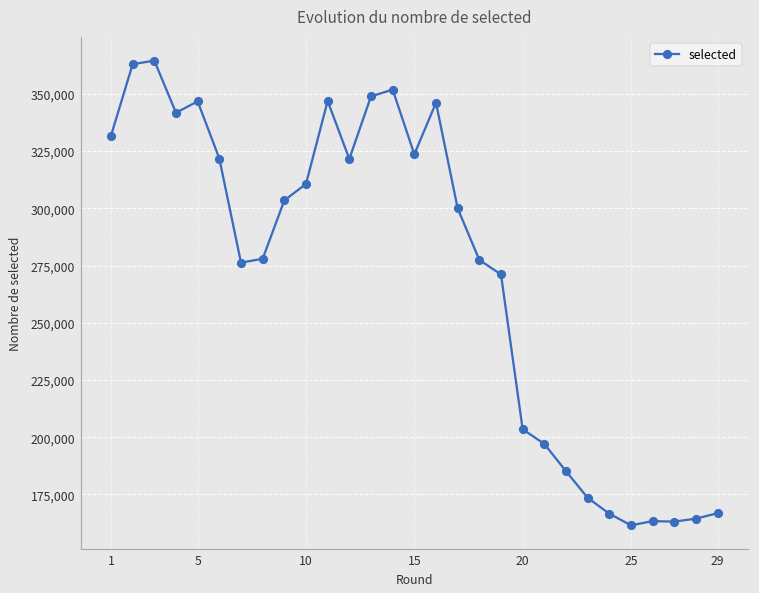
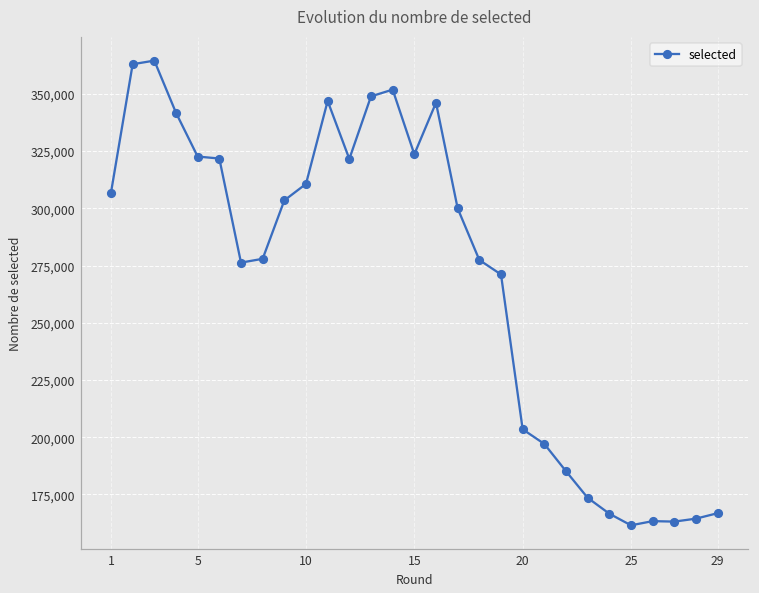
1: 332,000 -> 307,000
5: 347,000 -> 323,000
